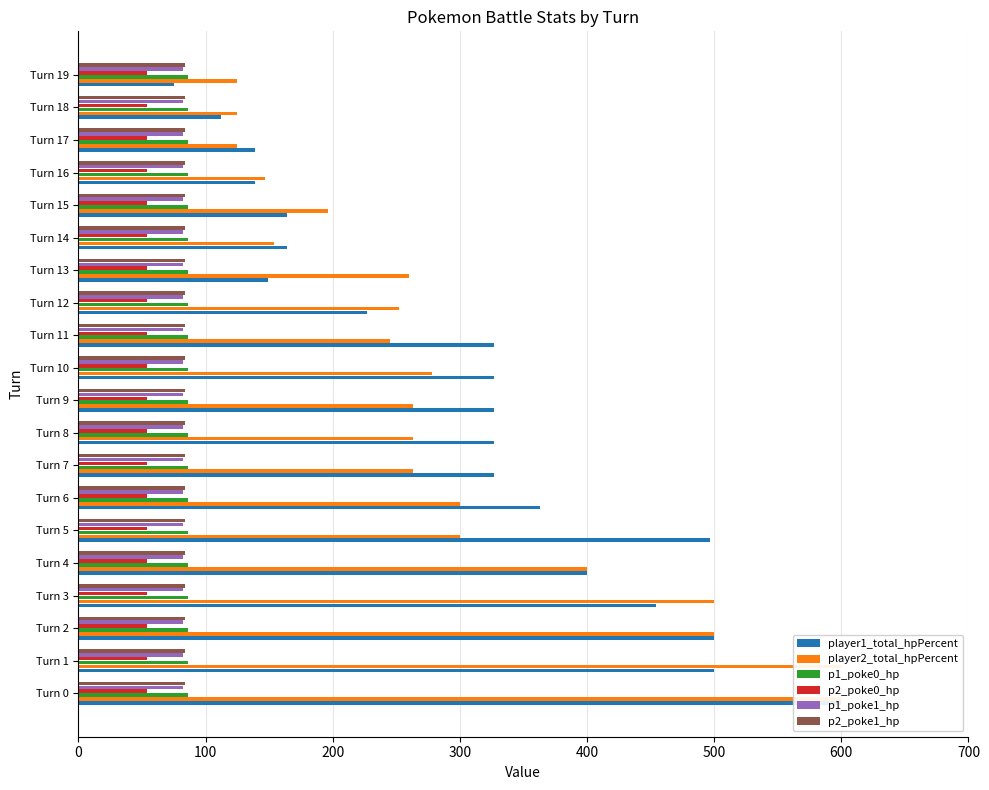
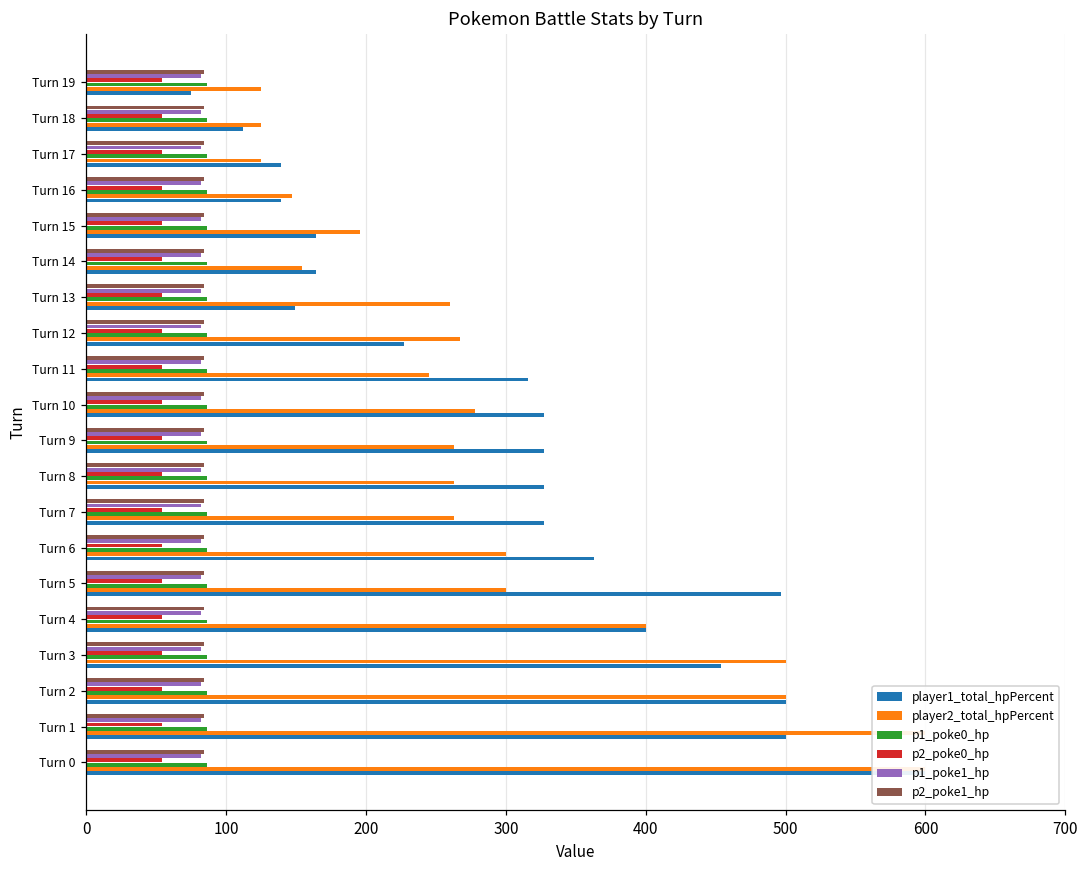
player2_total_hpPercent, Turn 12: 252 -> 267
player1_total_hpPercent, Turn 11: 327 -> 316
